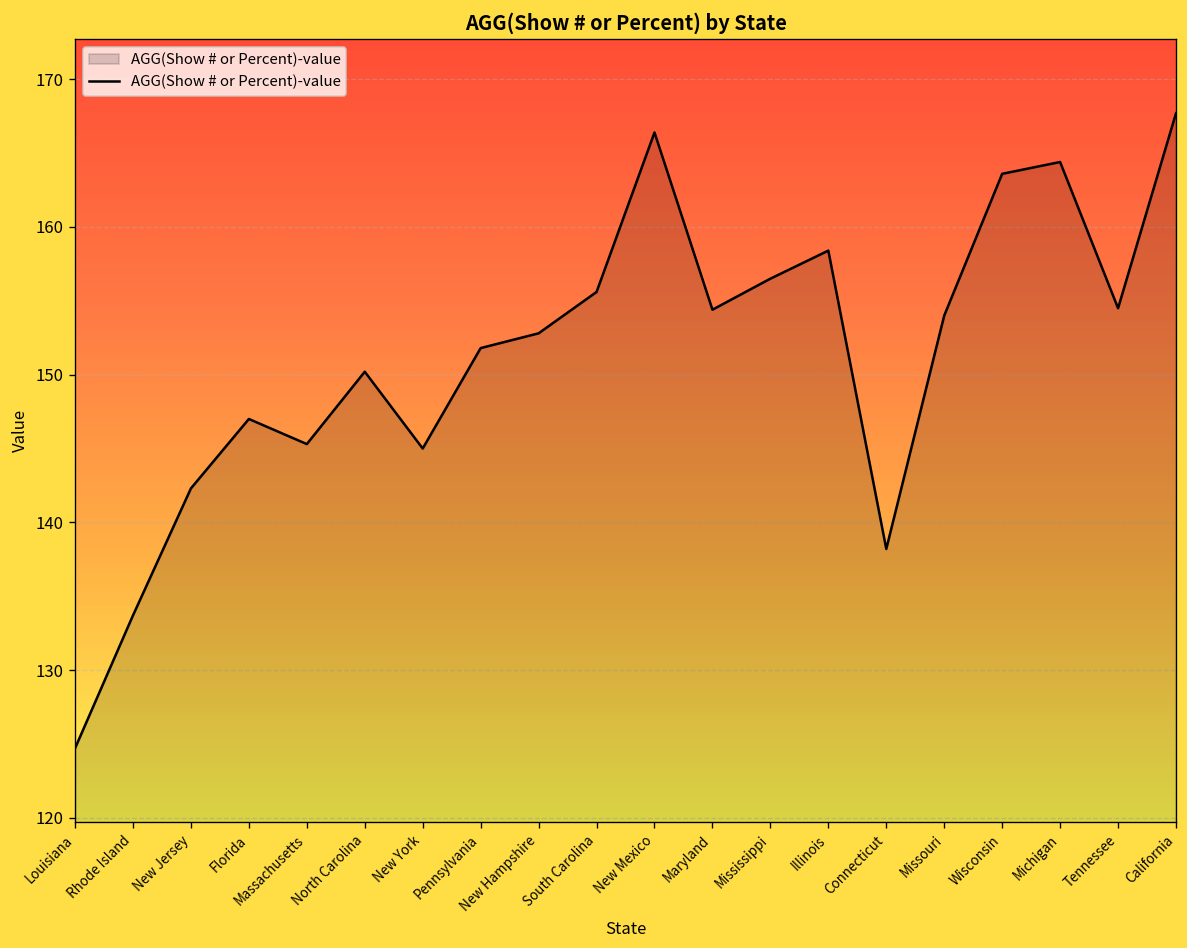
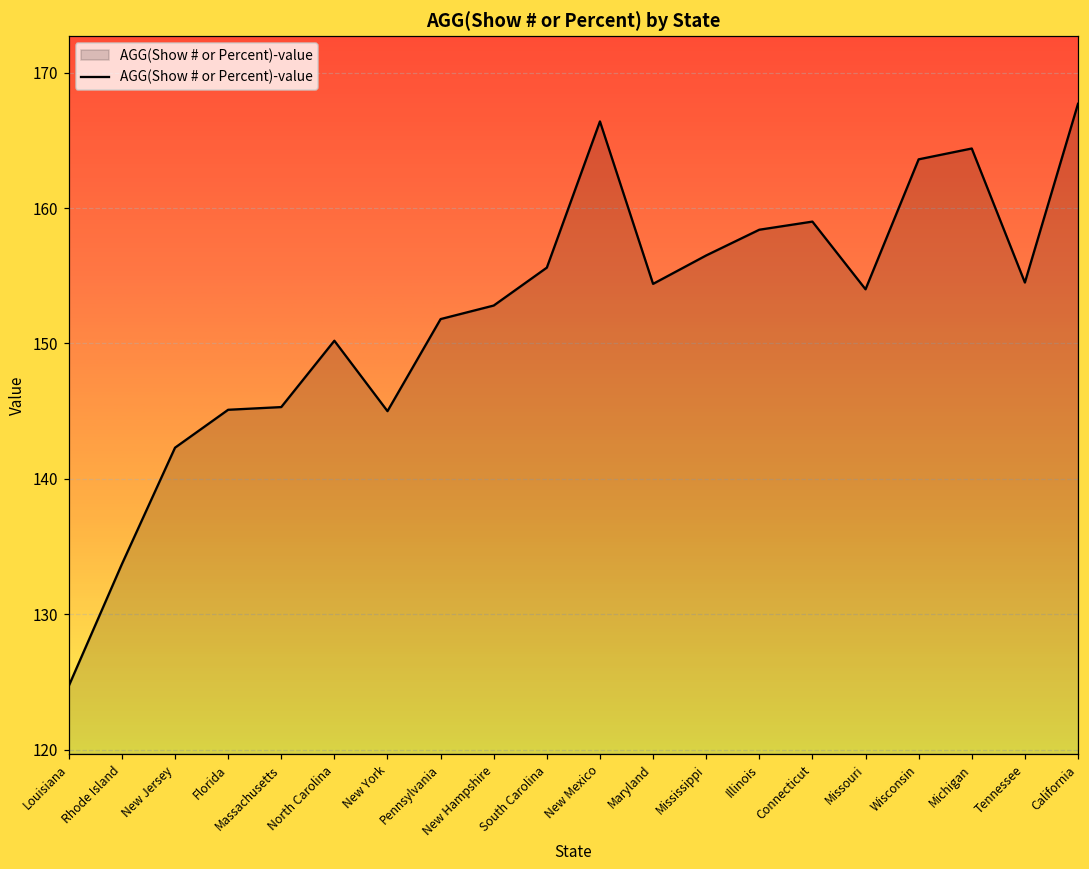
Florida: 147.0 -> 145.1
Connecticut: 138.2 -> 159.0
